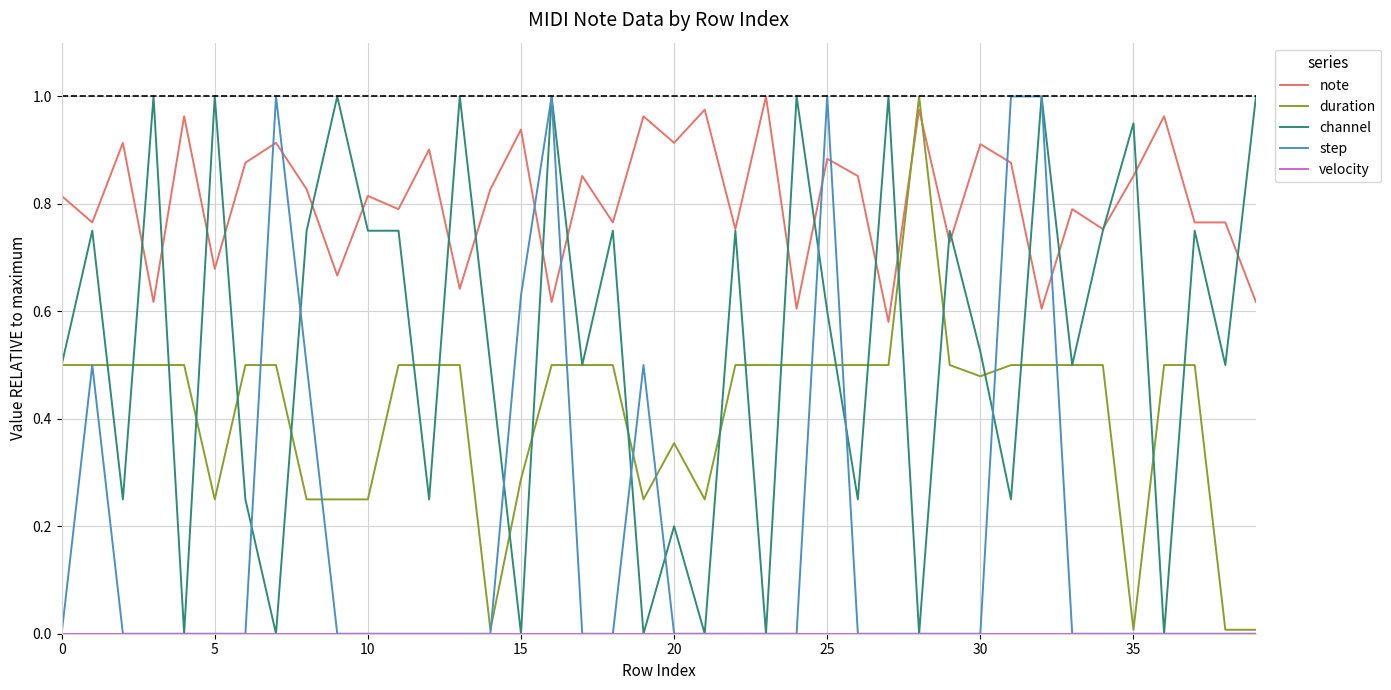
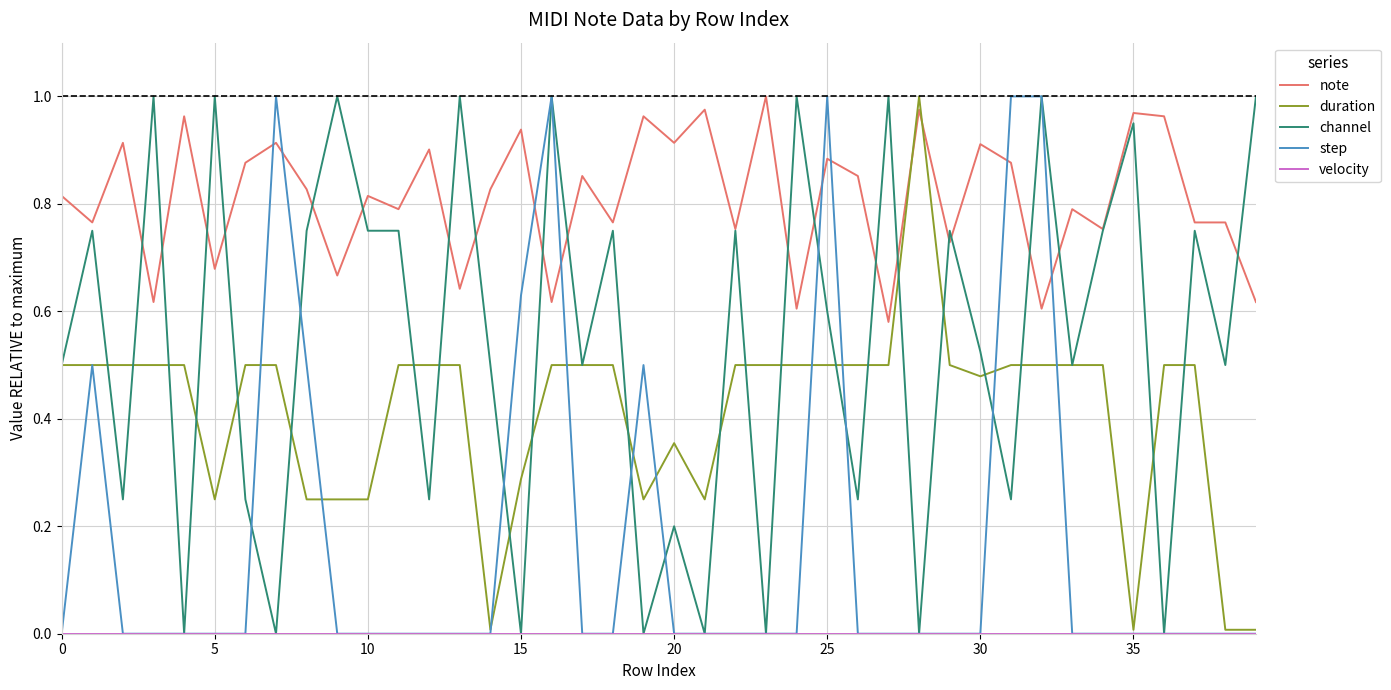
note, 35: 0.85 -> 0.97
